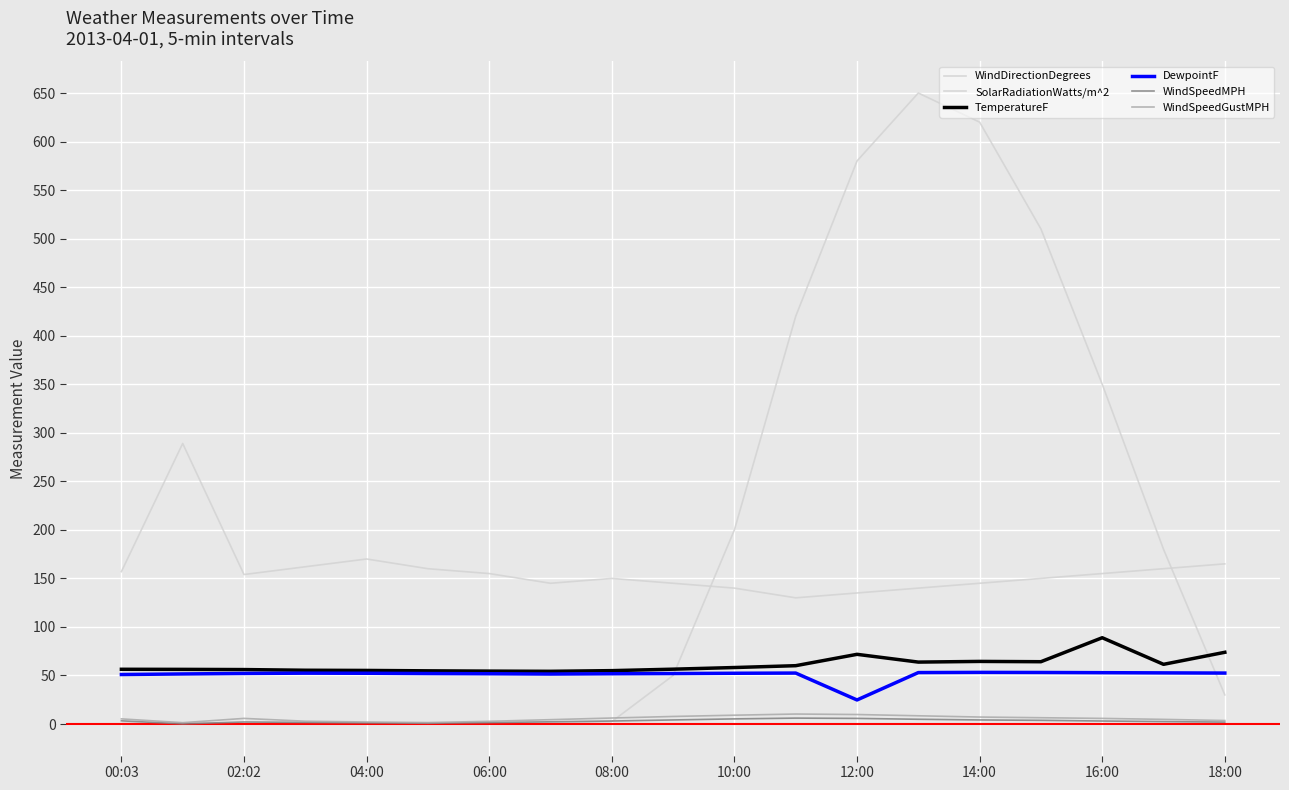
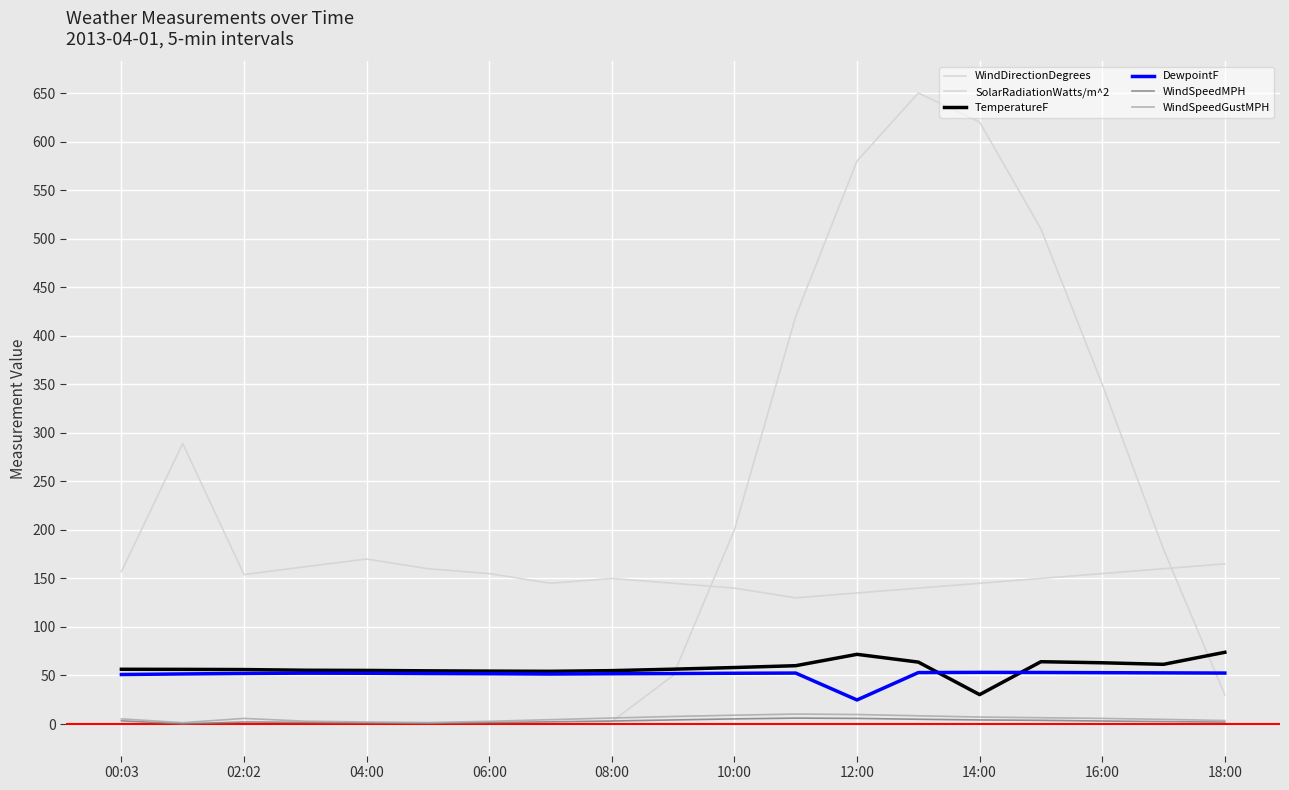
TemperatureF, 14:00: 60 -> 30
TemperatureF, 16:00: 90 -> 60
